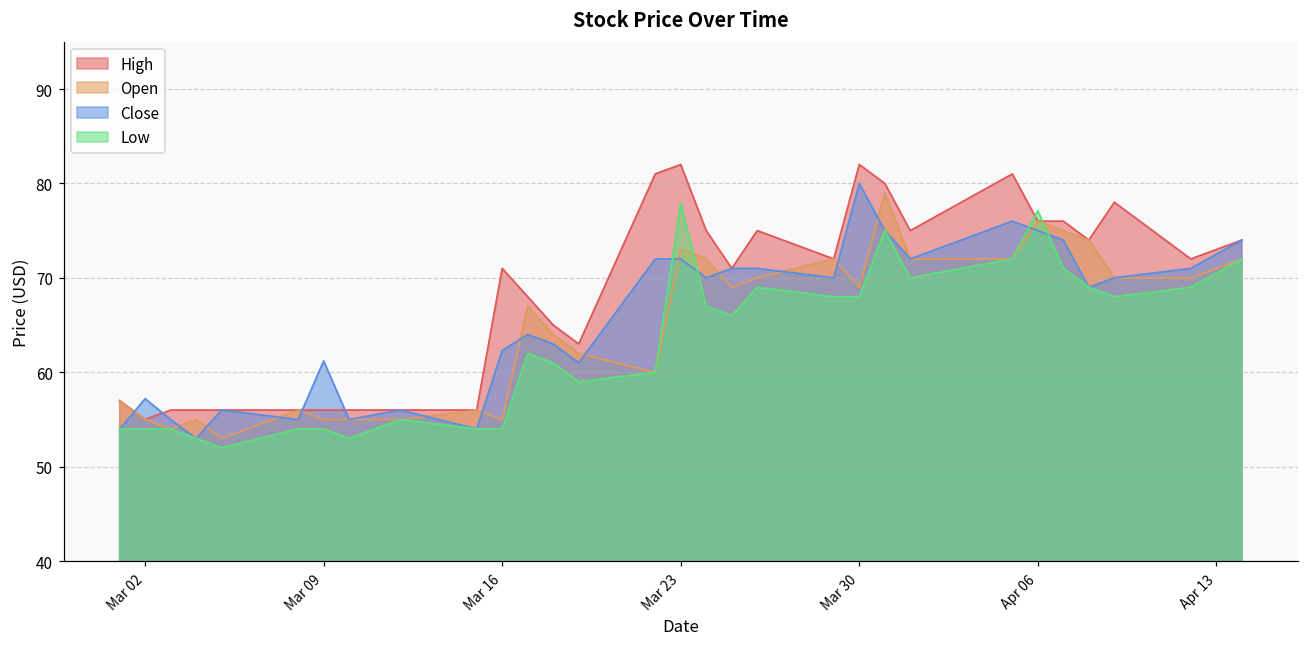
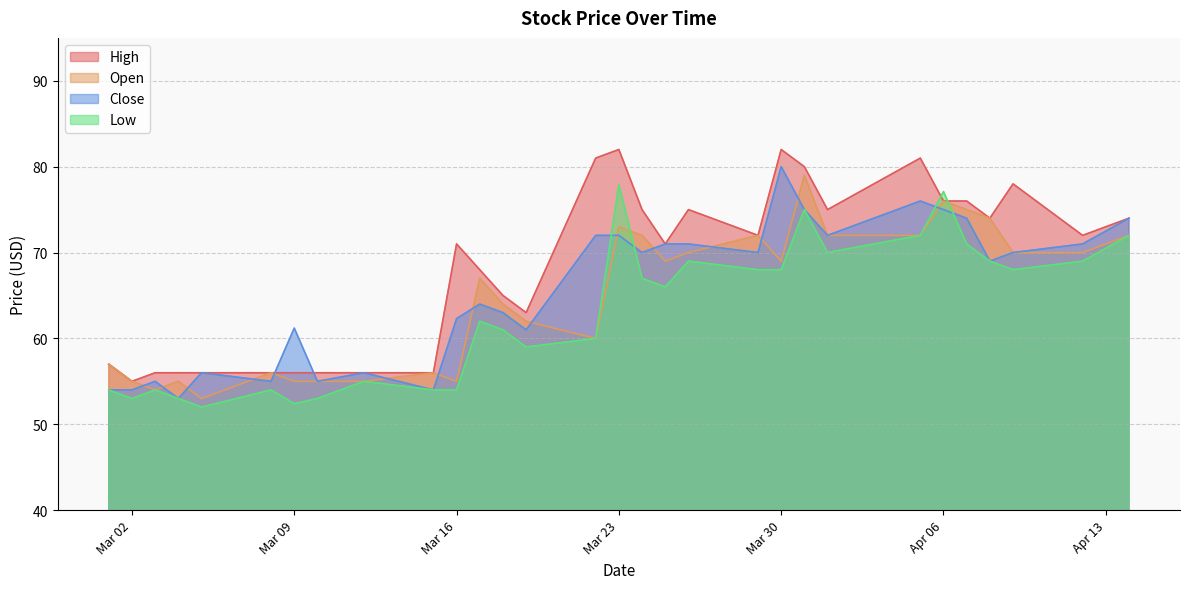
Close, Mar 02: 57 -> 54
Low, Mar 02: 54 -> 53
Low, Mar 09: 54 -> 52
